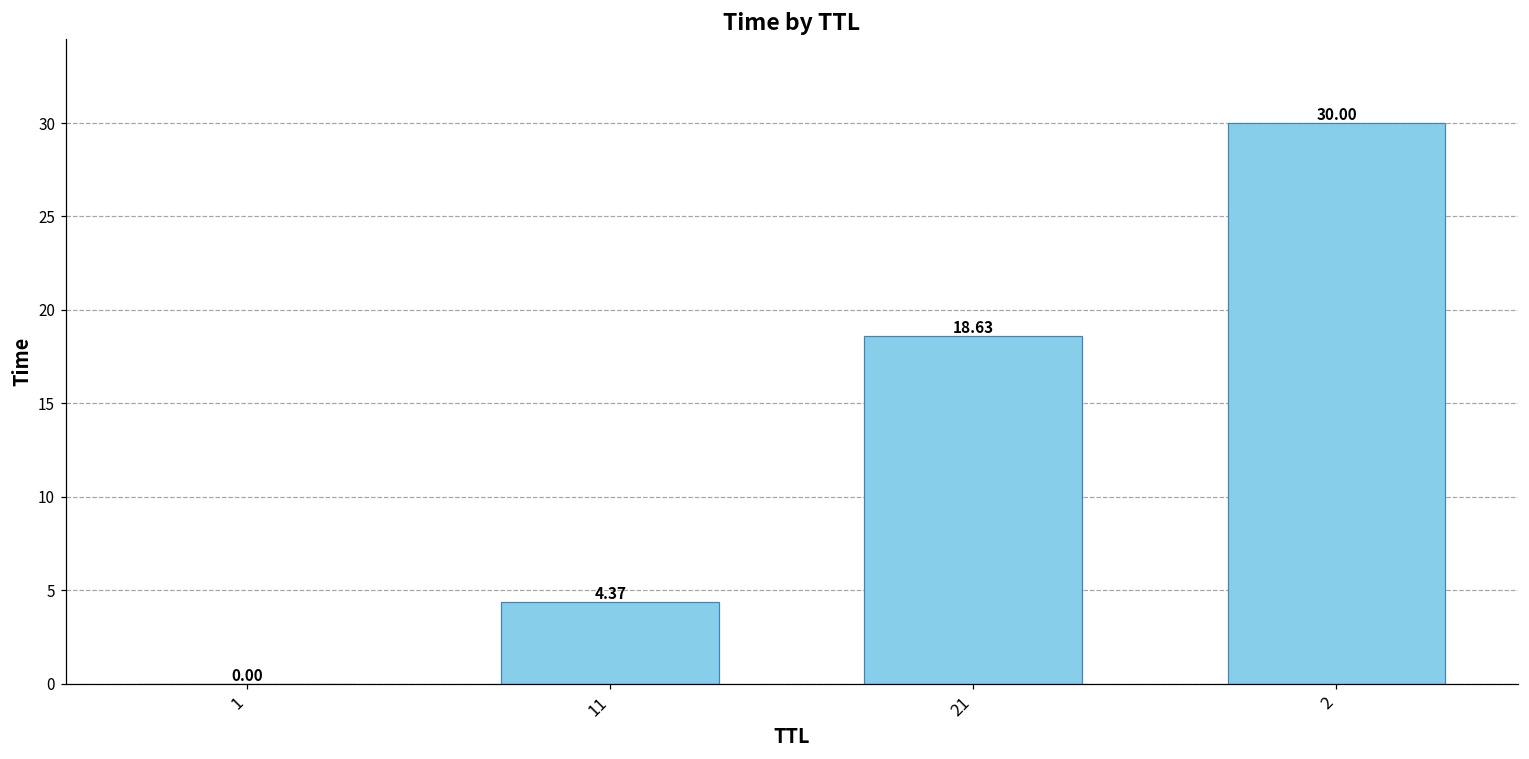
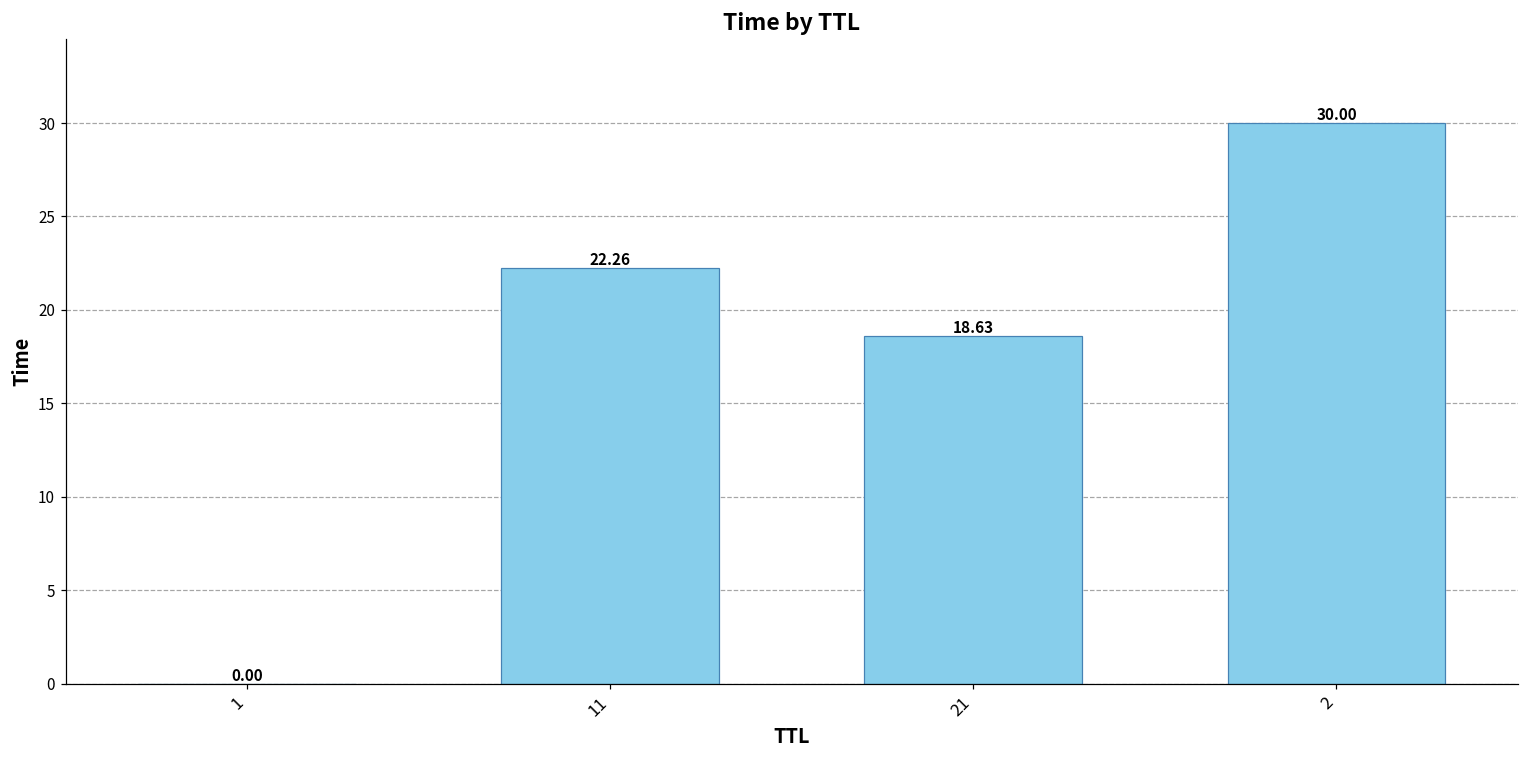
11: 4.37 -> 22.26
